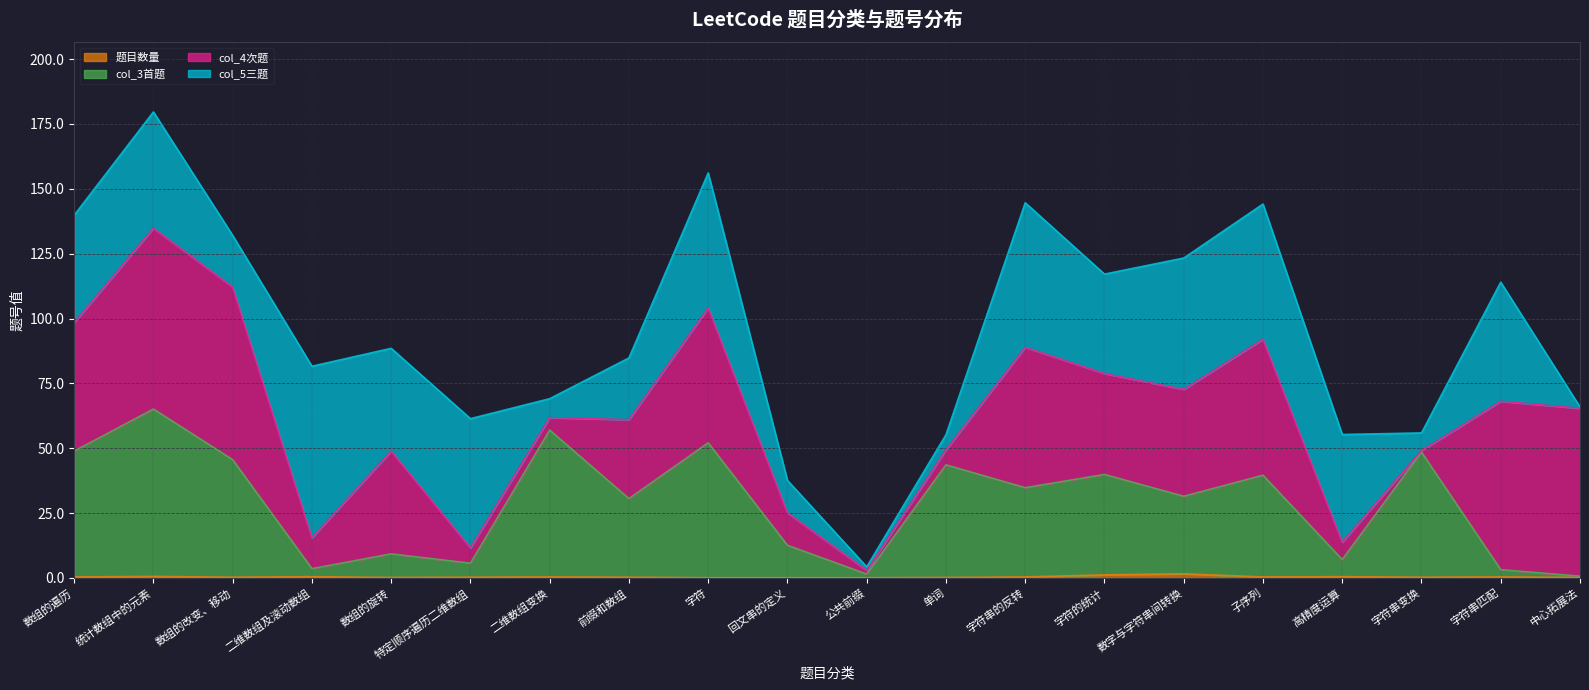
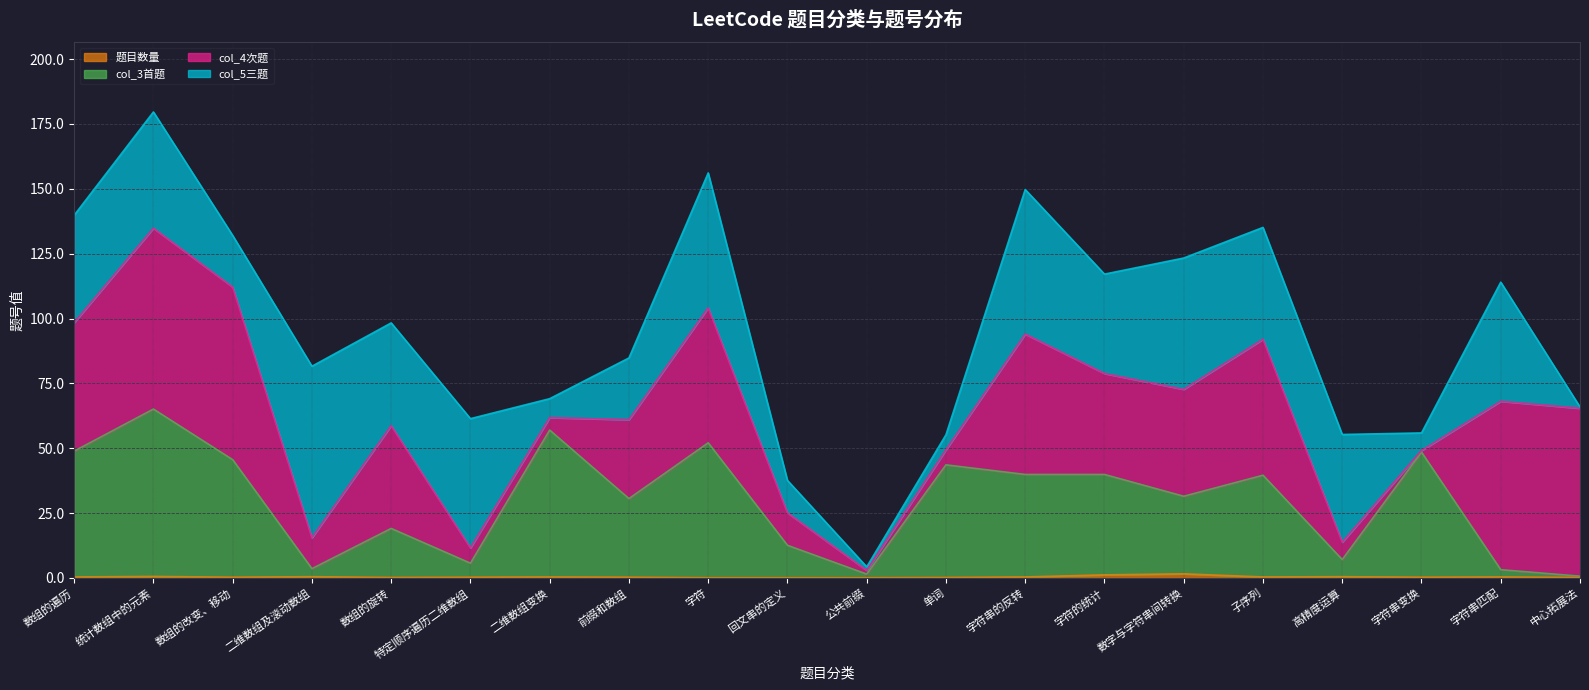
col_3首题, 数组的旋转: 9 -> 19
col_3首题, 字符串的反转: 34 -> 40
col_5三题, 子序列: 52 -> 43
